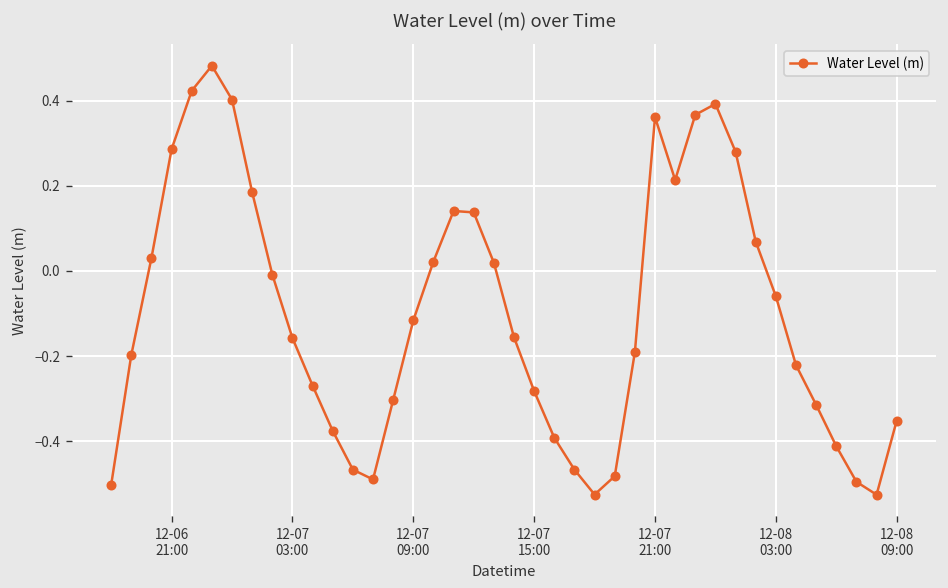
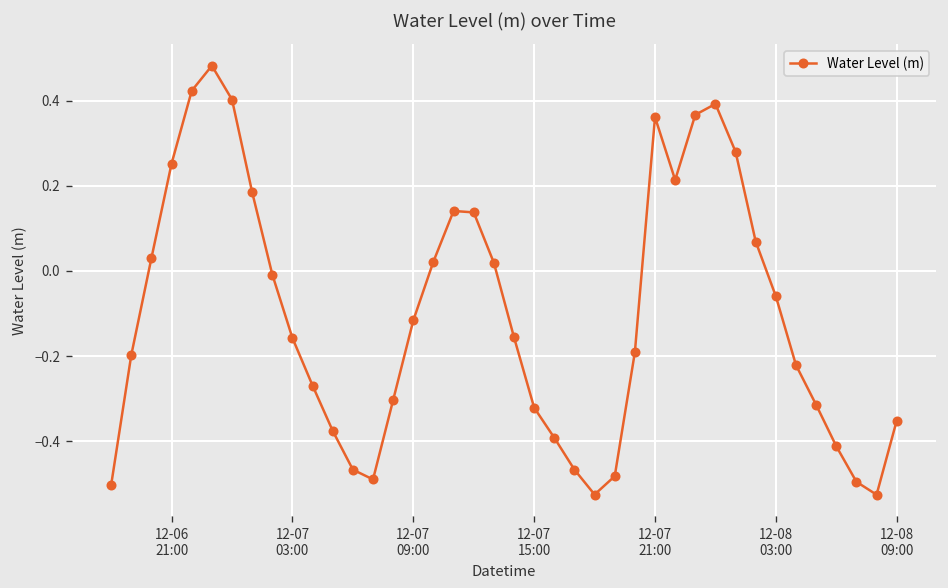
12-06 21:00: 0.29 -> 0.25
12-07 15:00: -0.28 -> -0.32
